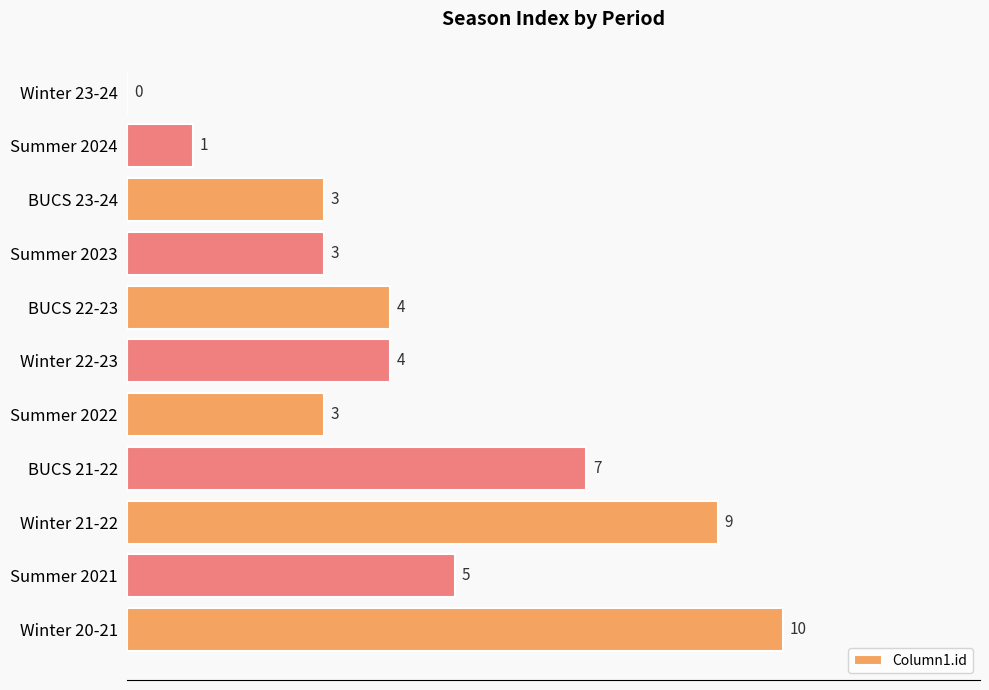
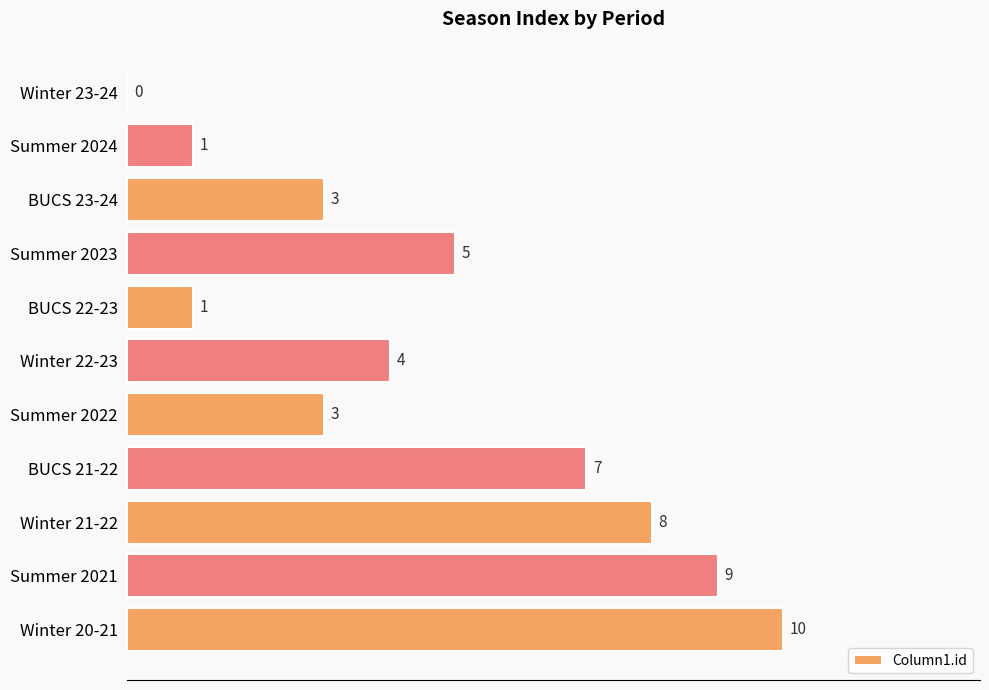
Summer 2023: 3 -> 5
BUCS 22-23: 4 -> 1
Winter 21-22: 9 -> 8
Summer 2021: 5 -> 9
